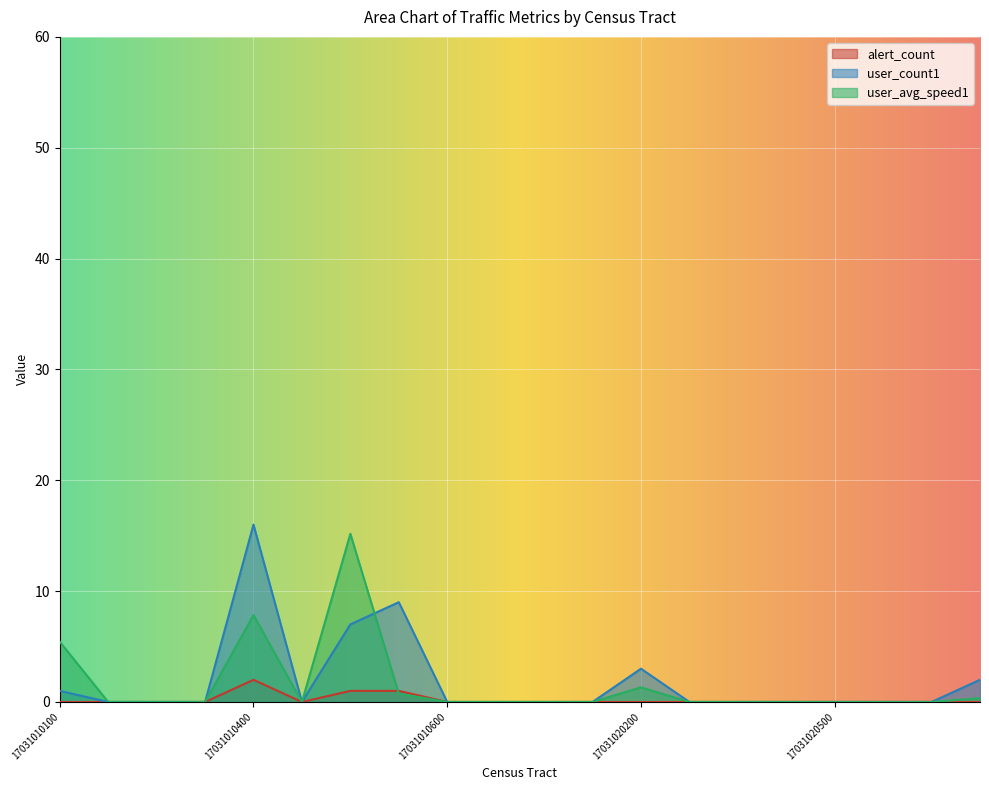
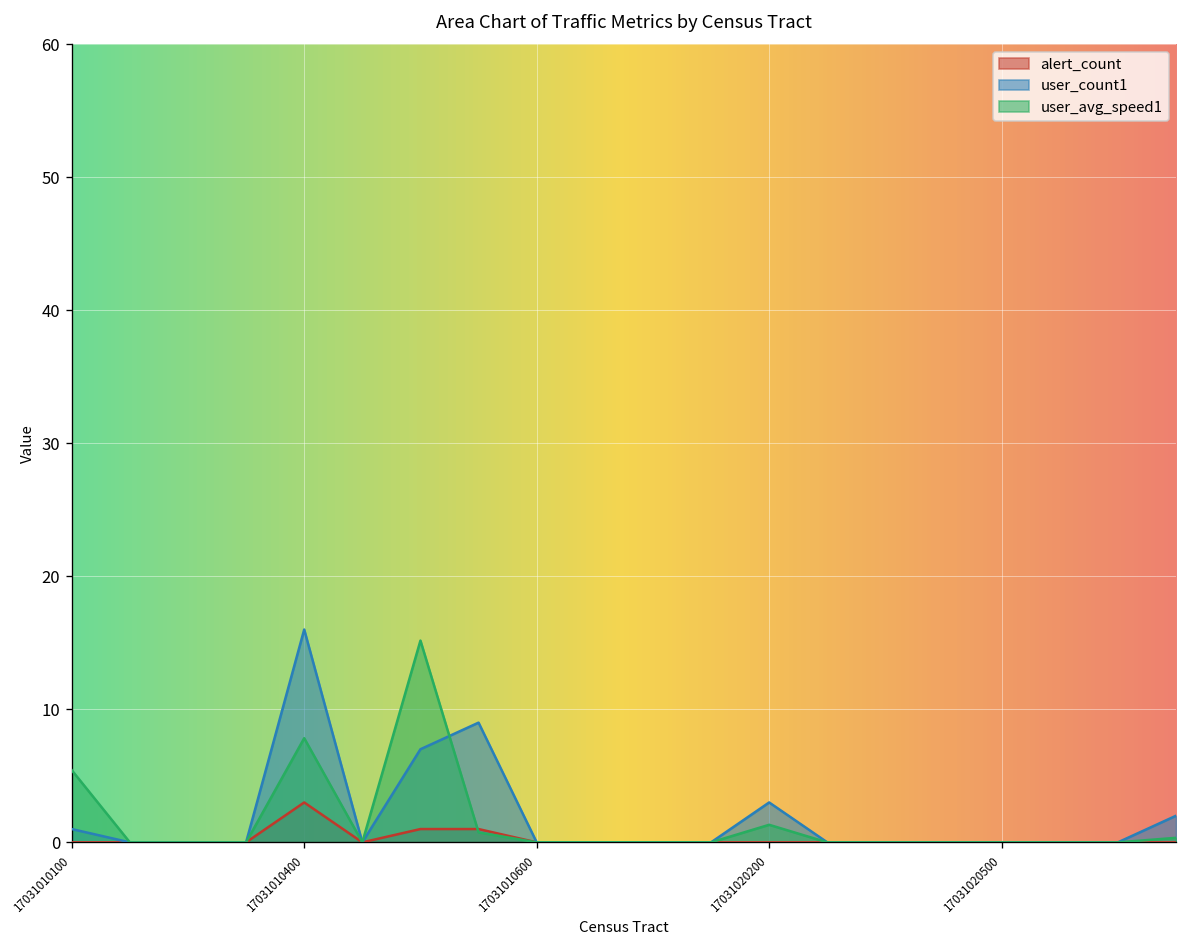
alert_count, 17031010400: 2 -> 3
